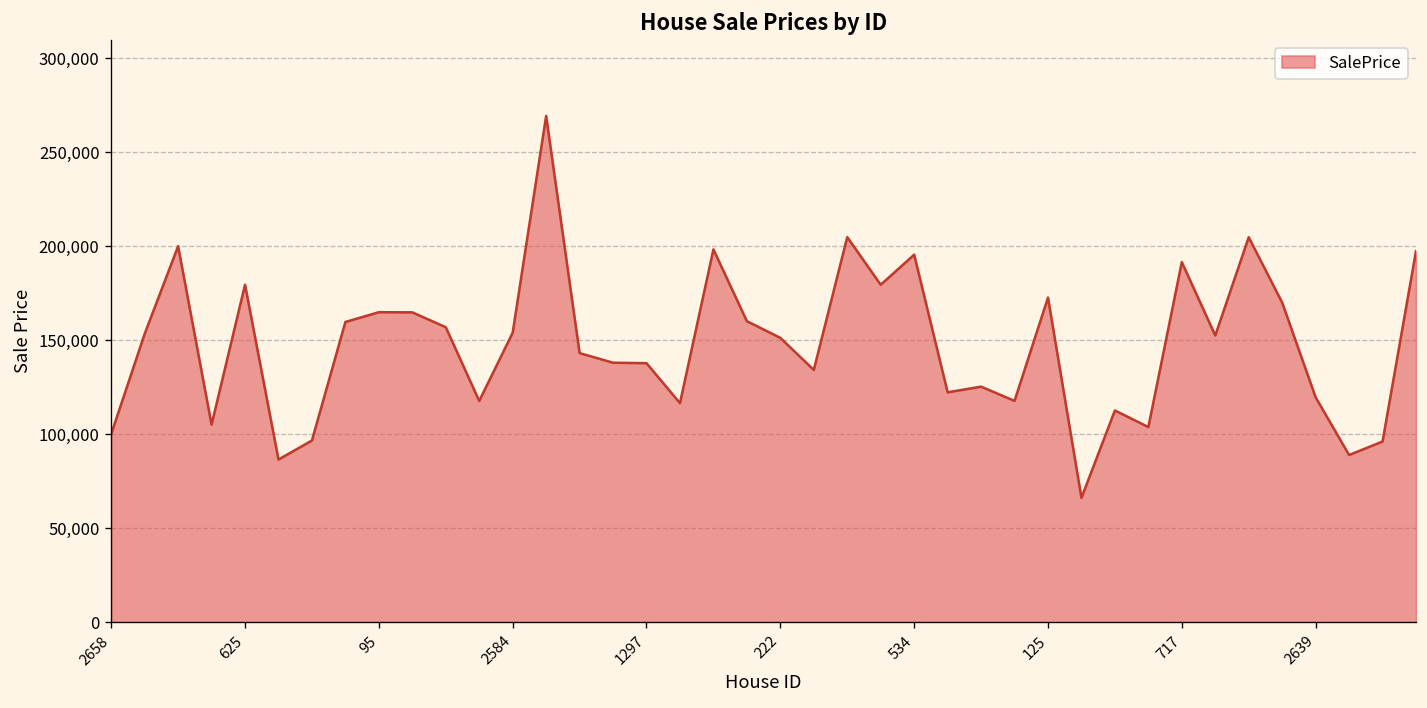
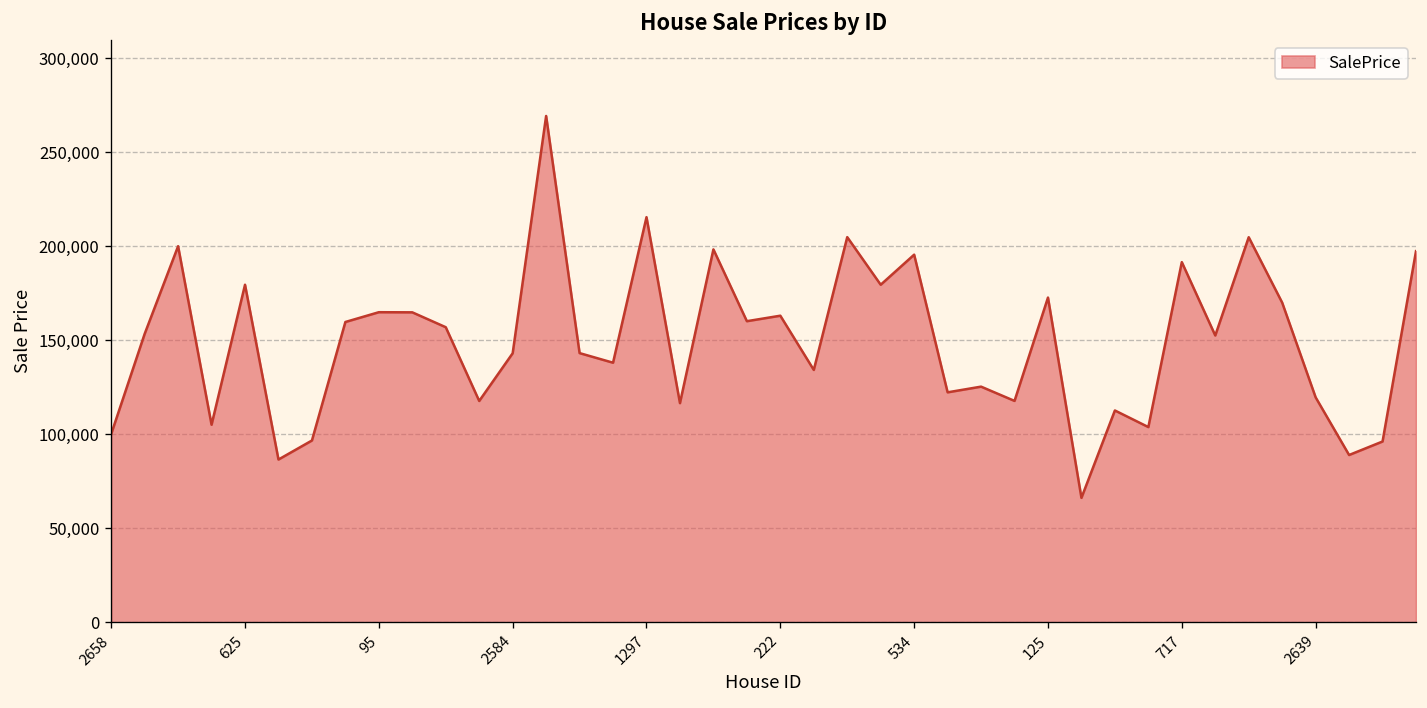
2584: 154,000 -> 143,000
1297: 138,000 -> 215,000
222: 151,000 -> 163,000
